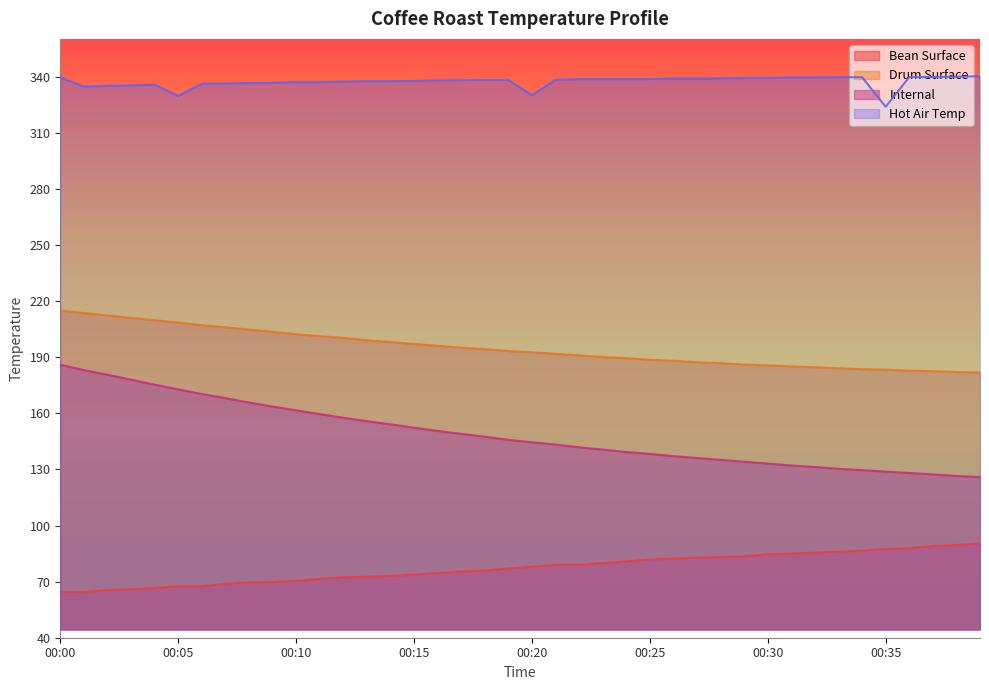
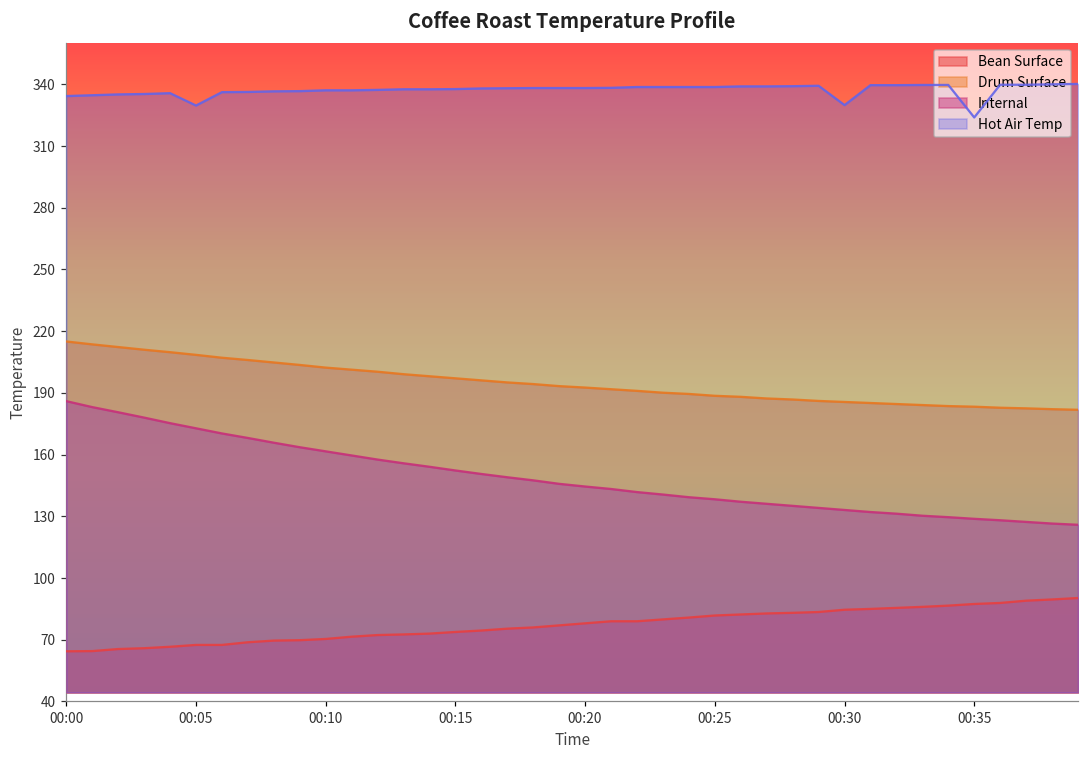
Hot Air Temp, 00:00: 340 -> 334
Hot Air Temp, 00:20: 330 -> 338
Hot Air Temp, 00:30: 339 -> 330
